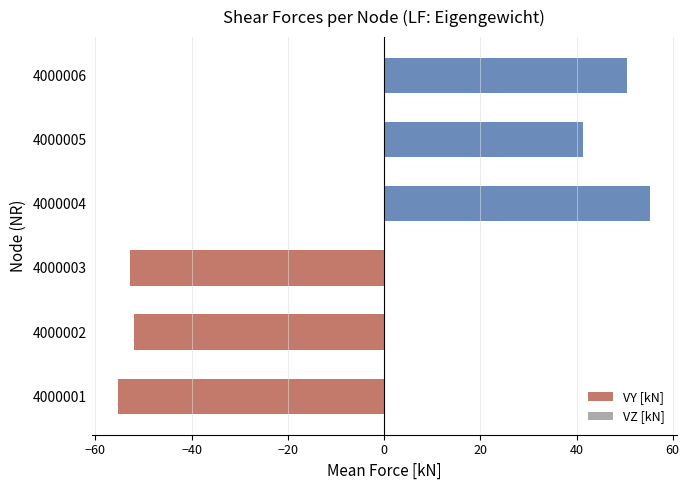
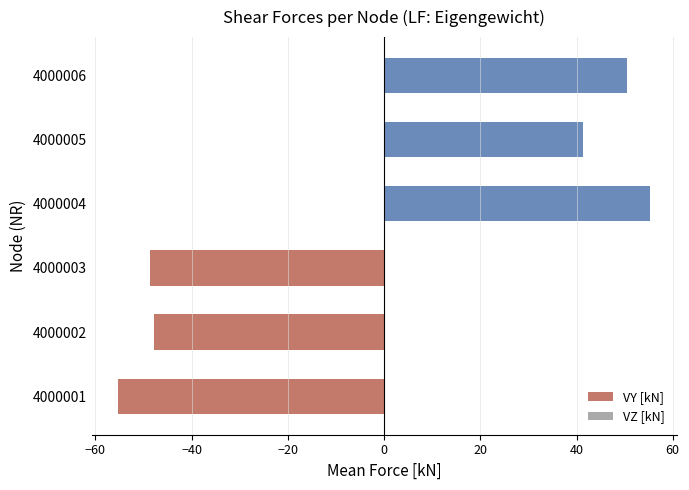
VY [kN], 4000003: -53 -> -49
VY [kN], 4000002: -52 -> -48
